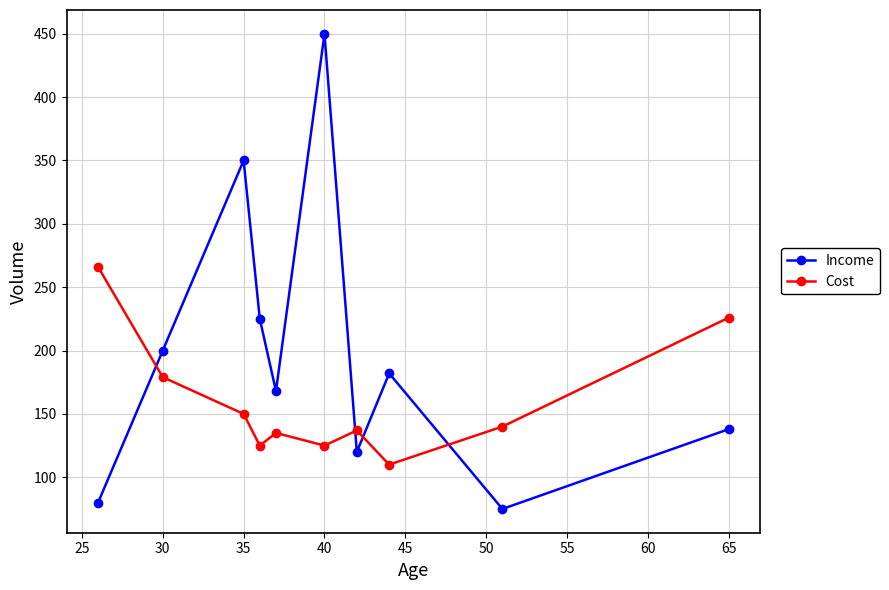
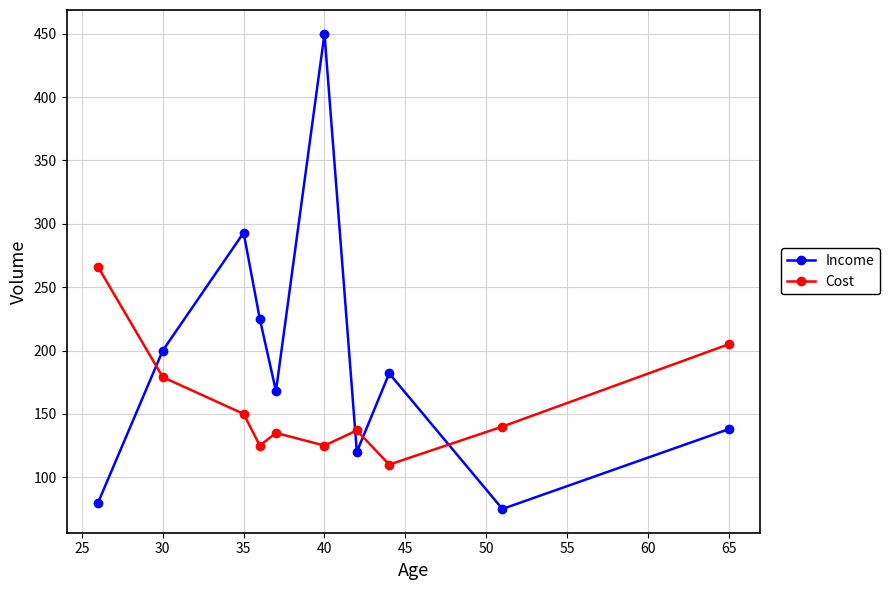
Income, 35: 350 -> 293
Cost, 65: 226 -> 205
